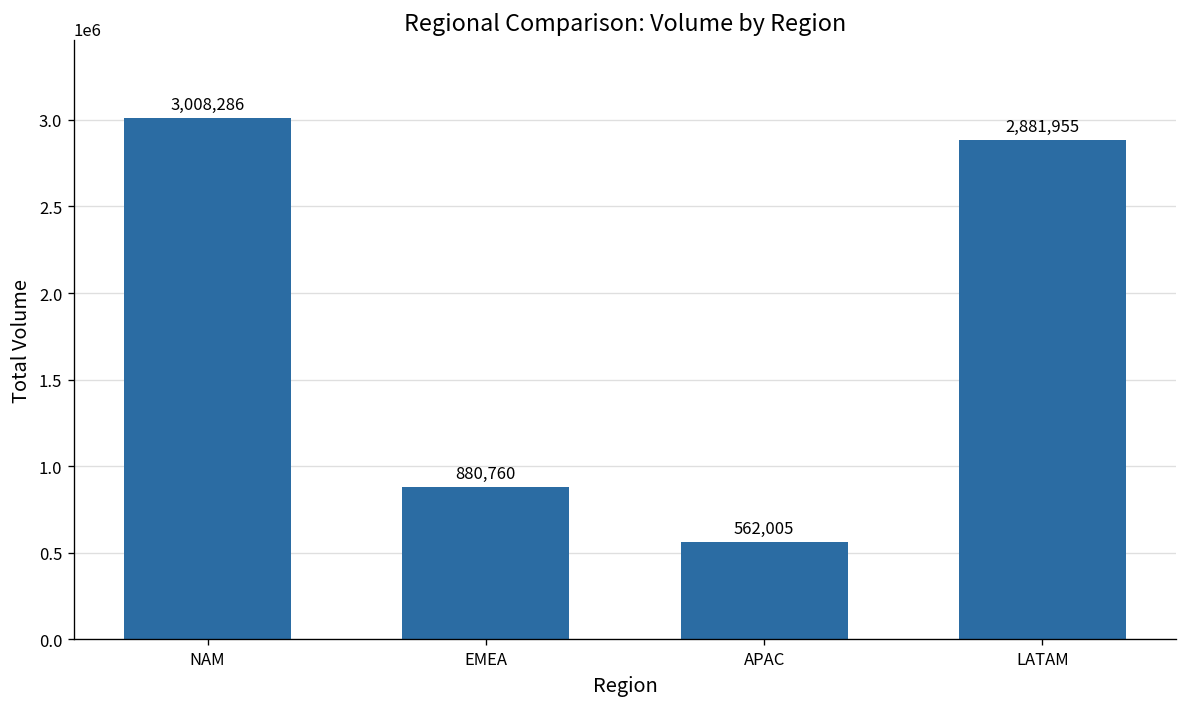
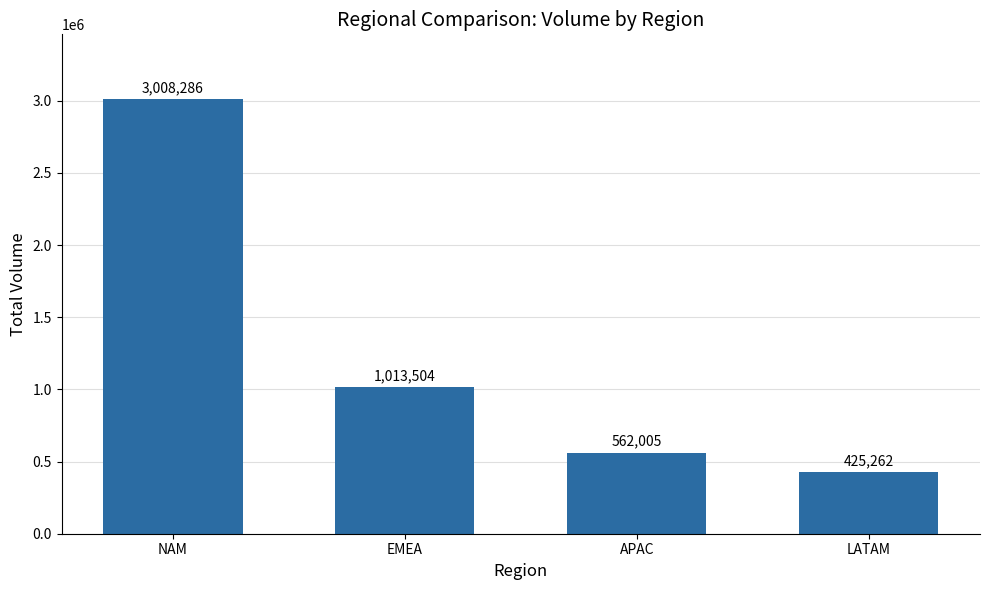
EMEA: 880,760 -> 1,013,504
LATAM: 2,881,955 -> 425,262
